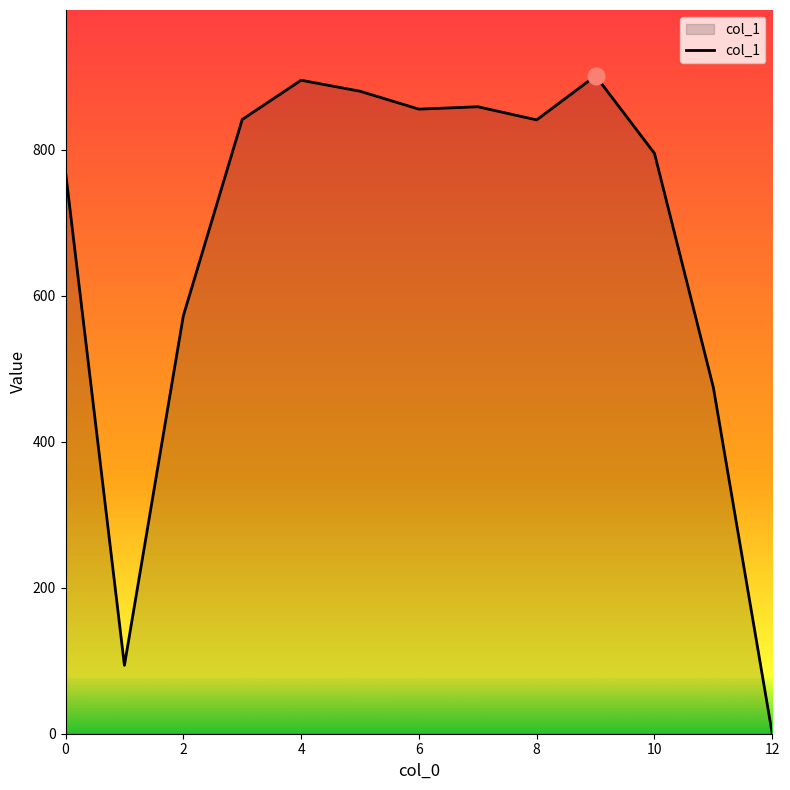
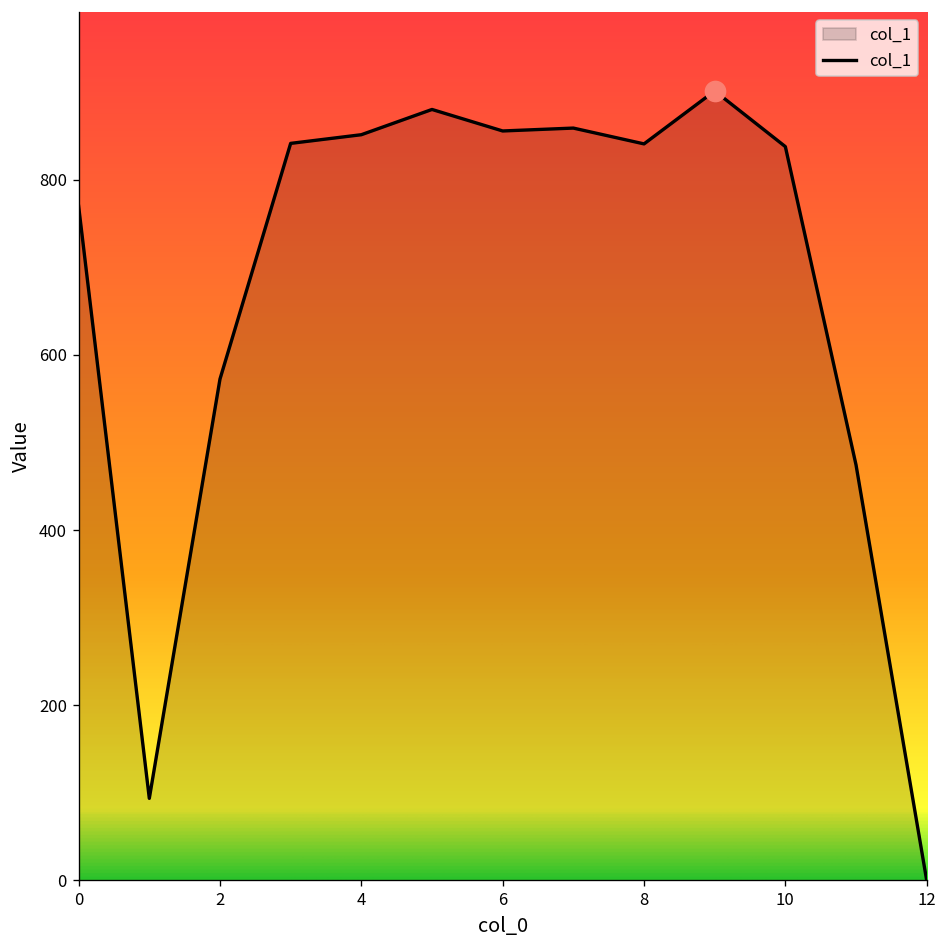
col_1, 4: 900 -> 850
col_1, 10: 800 -> 840
